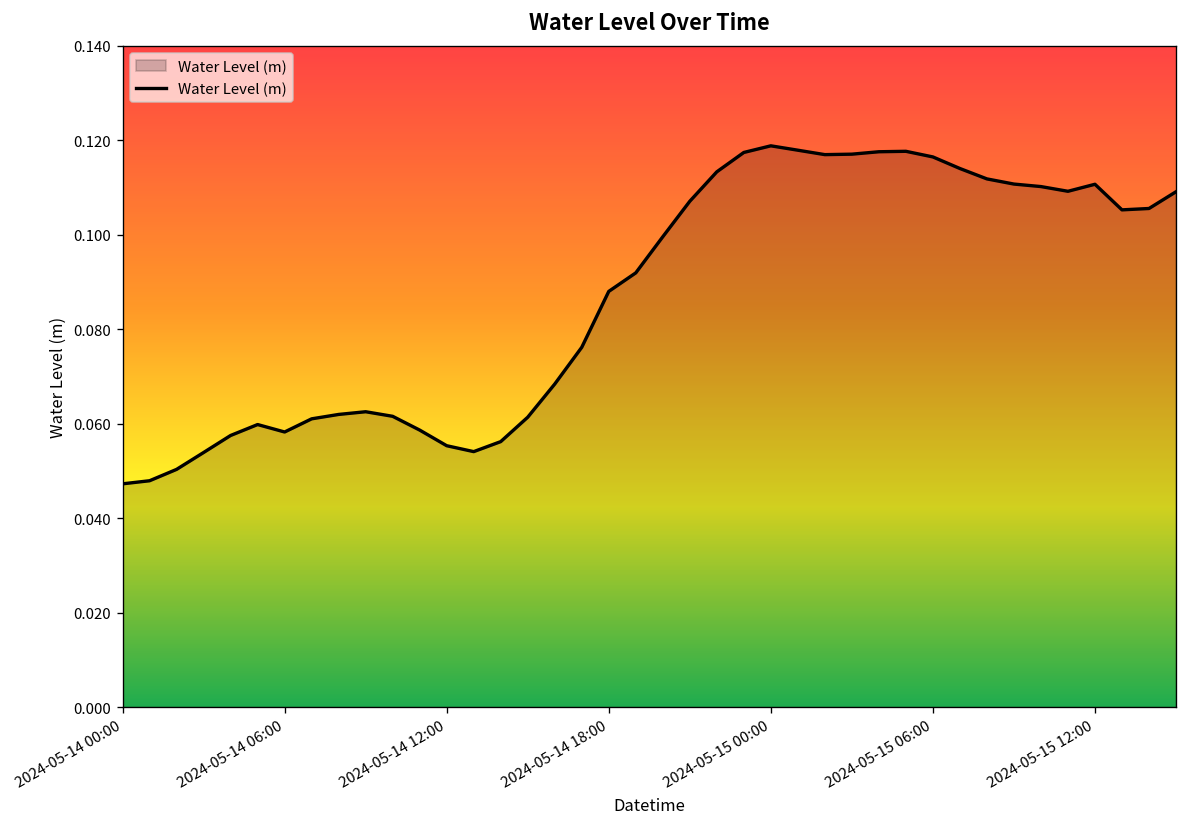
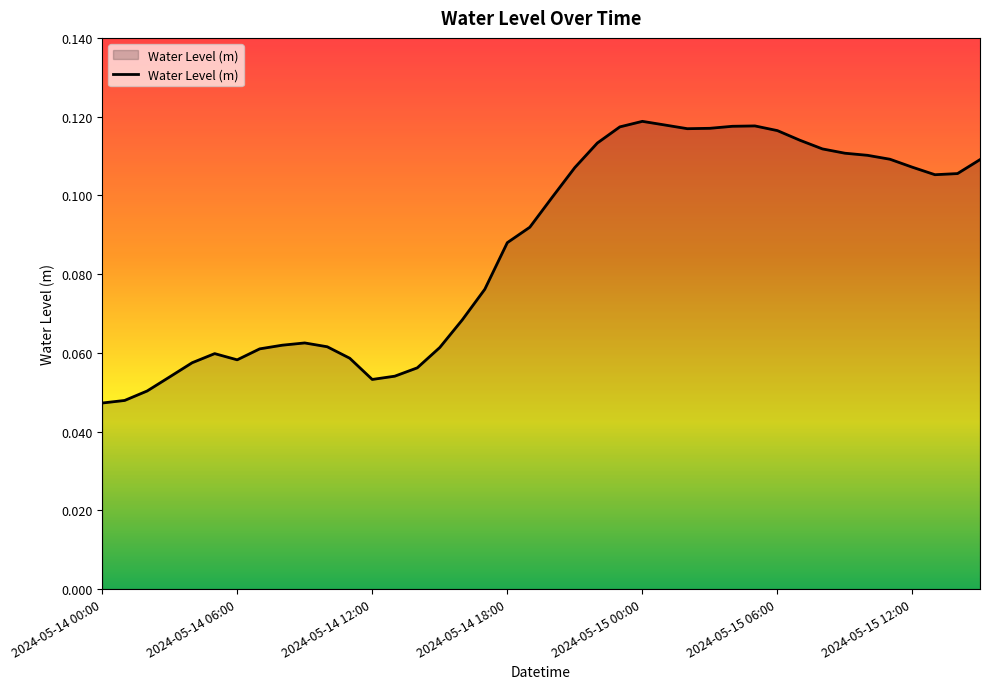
2024-05-14 12:00: 0.055 -> 0.053
2024-05-15 12:00: 0.111 -> 0.107
